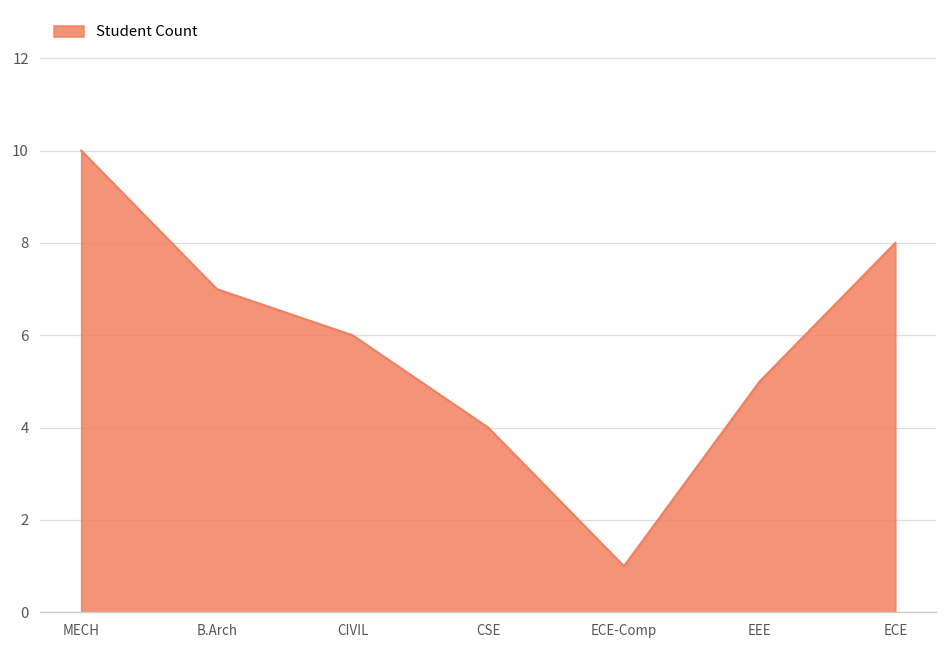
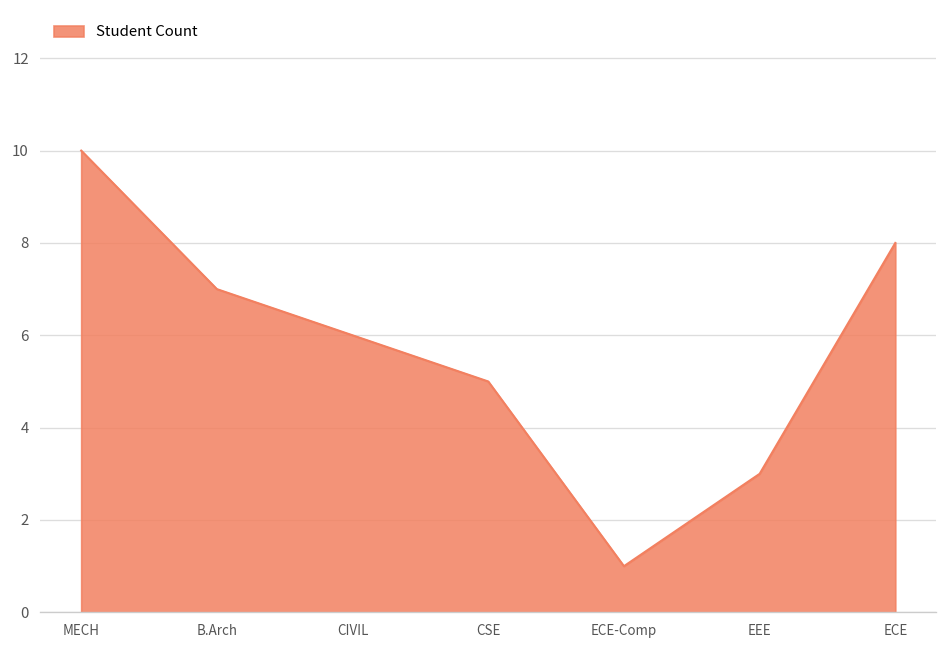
CSE: 4 -> 5
EEE: 5 -> 3
